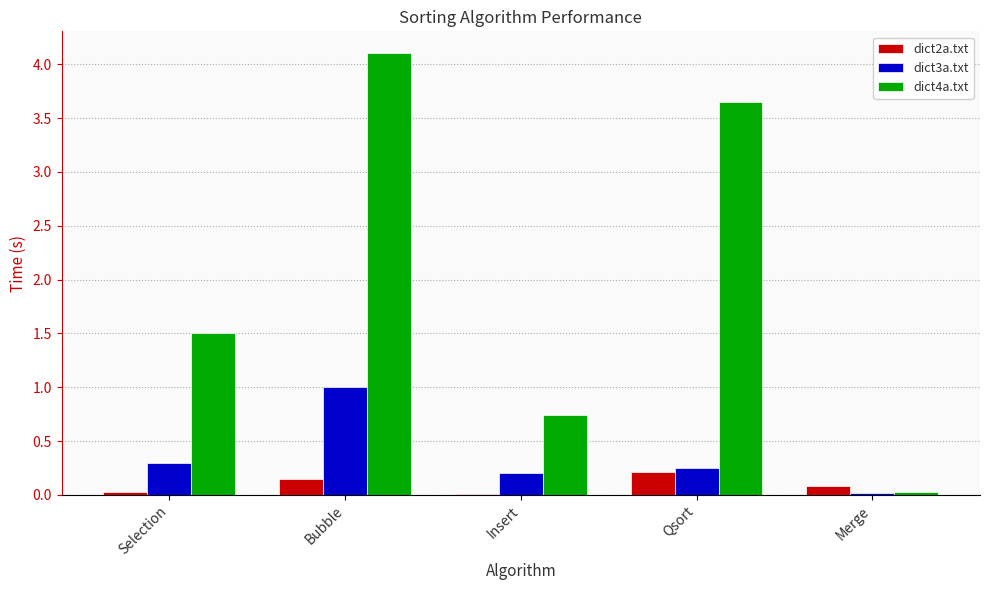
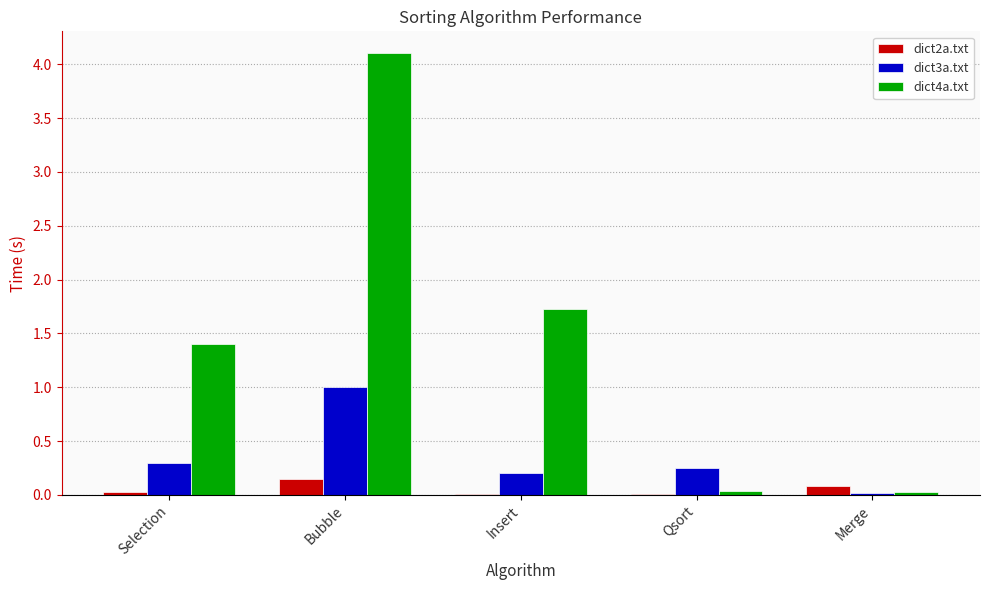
dict4a.txt, Selection: 1.5 -> 1.4
dict4a.txt, Insert: 0.74 -> 1.73
dict2a.txt, Qsort: 0.21 -> 0.01
dict4a.txt, Qsort: 3.65 -> 0.03
